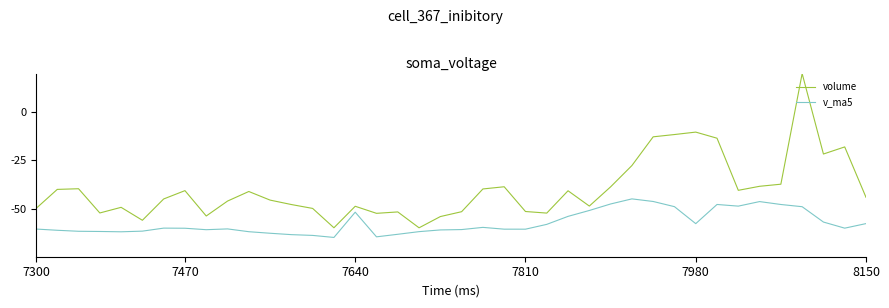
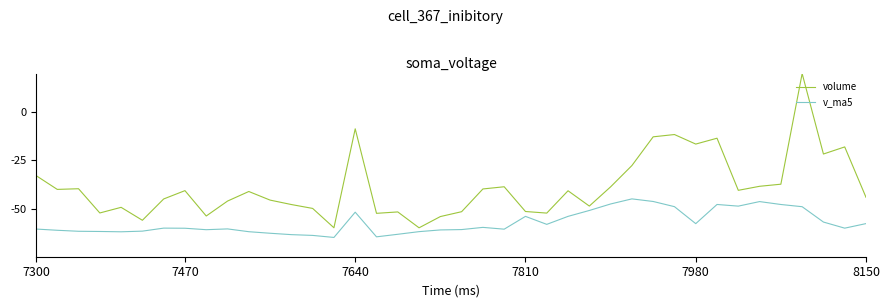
volume, 7300: -50 -> -33
volume, 7640: -49 -> -9
v_ma5, 7810: -61 -> -54
volume, 7980: -10 -> -17
